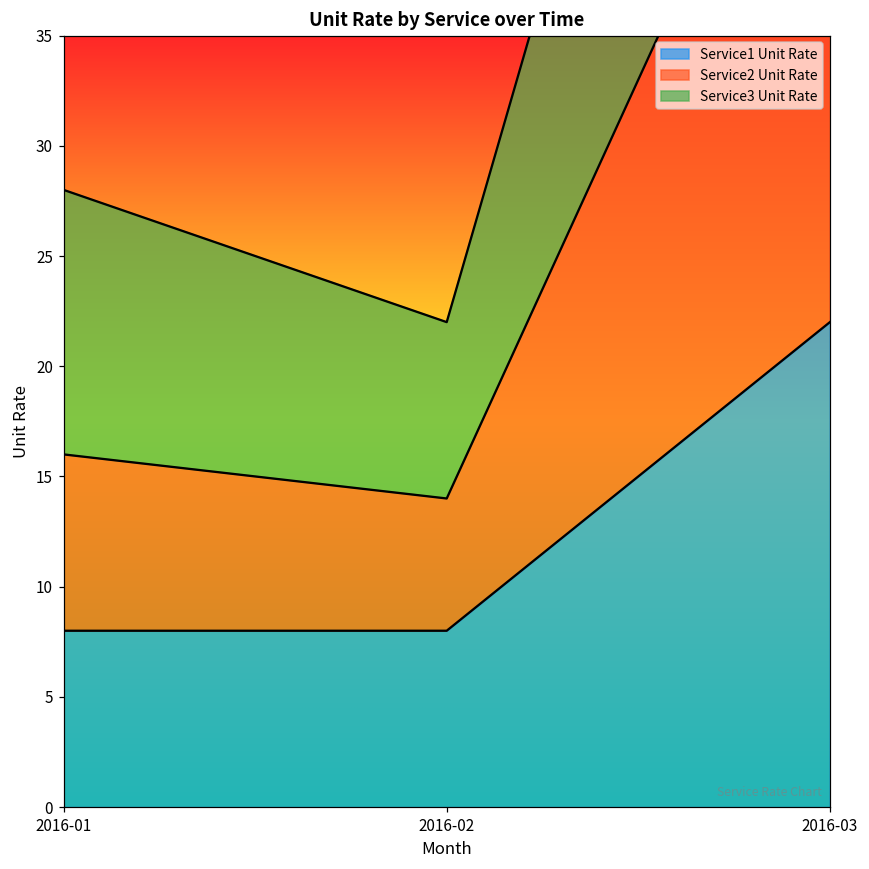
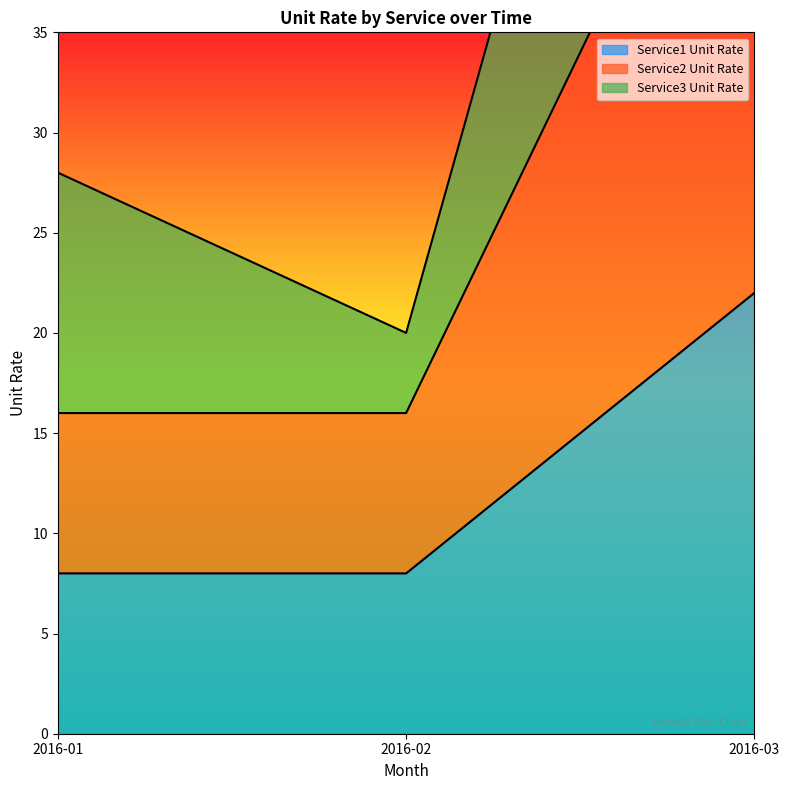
Service2 Unit Rate, 2016-02: 6 -> 8
Service3 Unit Rate, 2016-02: 8 -> 4
